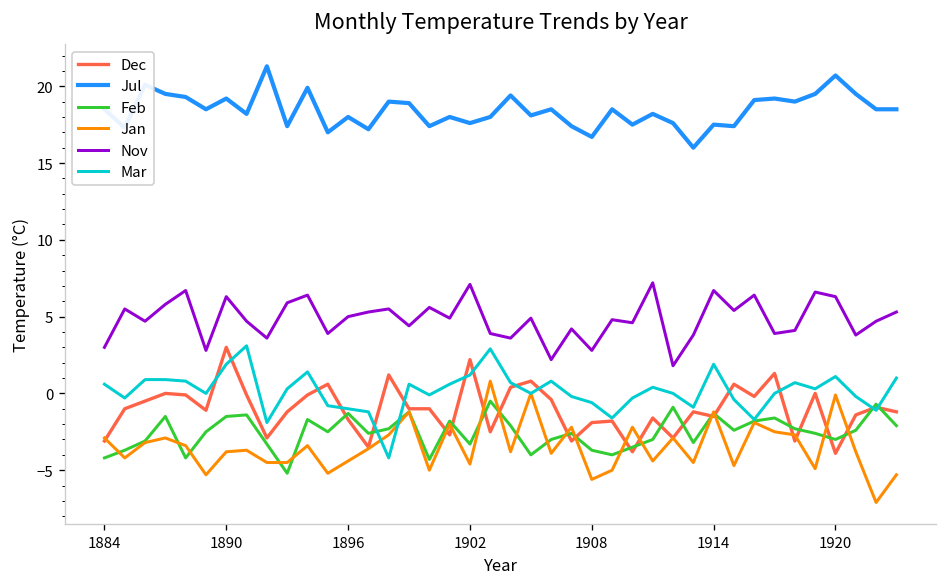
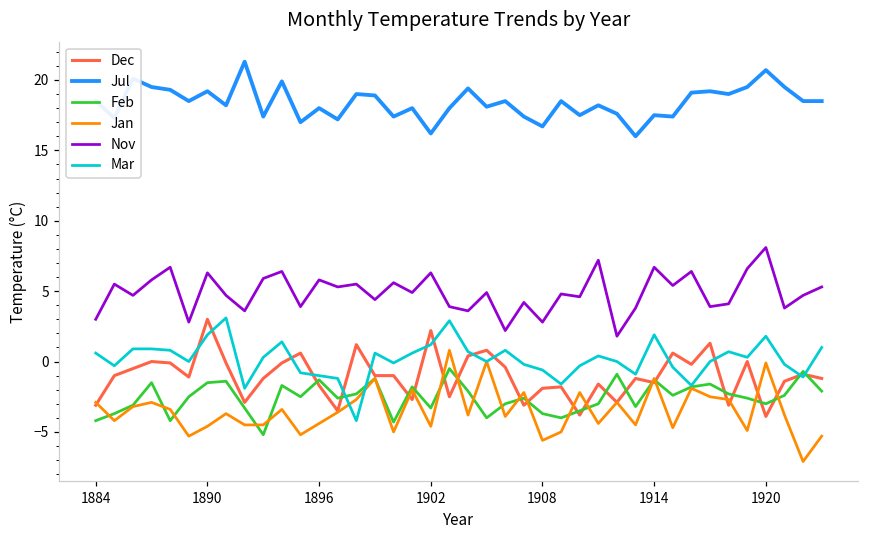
Jan, 1890: -3.8 -> -4.6
Nov, 1896: 5.0 -> 5.8
Jul, 1902: 17.6 -> 16.2
Nov, 1902: 7.1 -> 6.3
Nov, 1920: 6.3 -> 8.1
Mar, 1920: 1.1 -> 1.8
